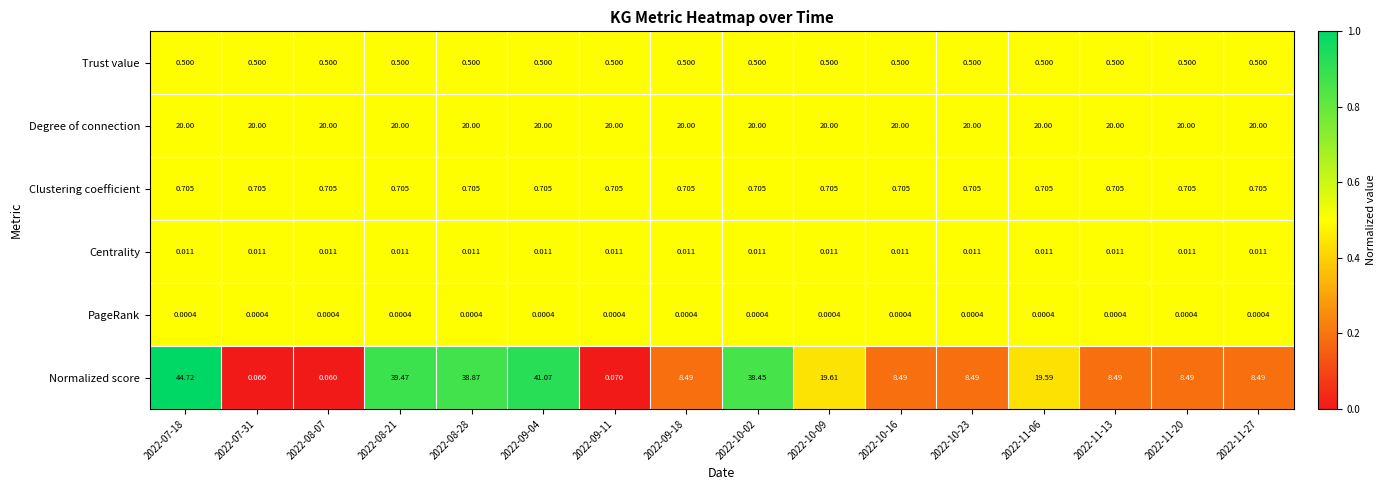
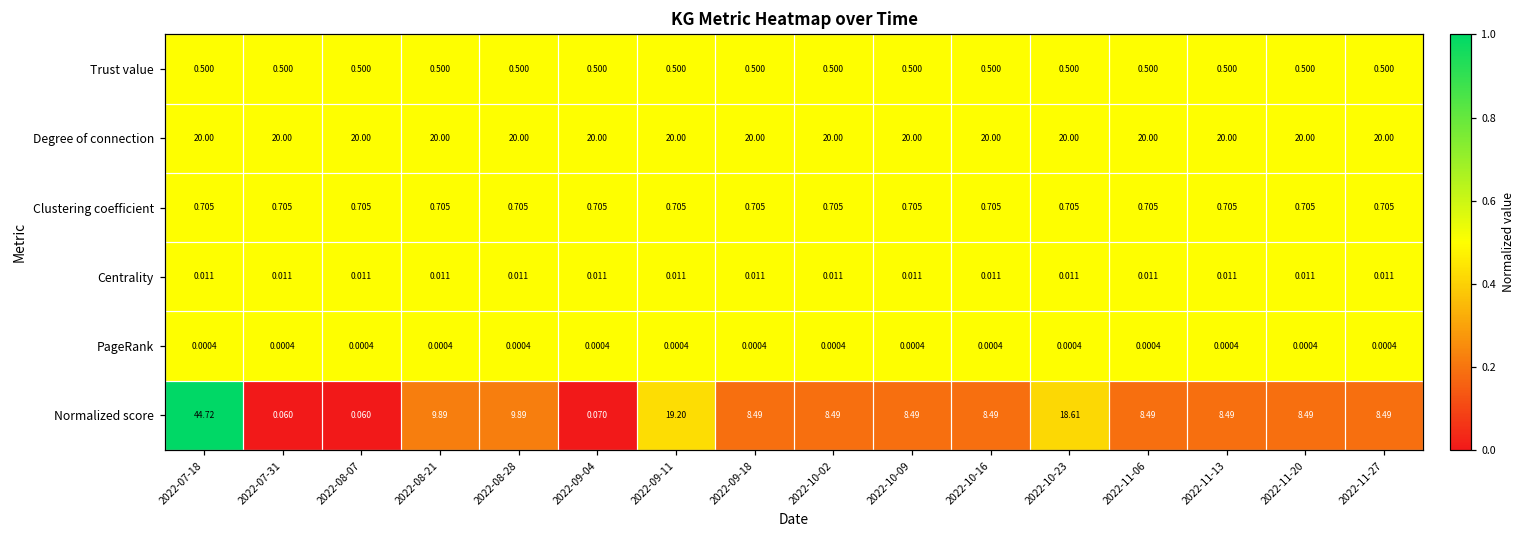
Normalized score, 2022-08-21: 39.47 -> 9.89
Normalized score, 2022-08-28: 38.87 -> 9.89
Normalized score, 2022-09-04: 41.07 -> 0.070
Normalized score, 2022-09-11: 0.070 -> 19.20
Normalized score, 2022-10-02: 38.45 -> 8.49
Normalized score, 2022-10-09: 19.61 -> 8.49
Normalized score, 2022-10-23: 8.49 -> 18.61
Normalized score, 2022-11-06: 19.59 -> 8.49
